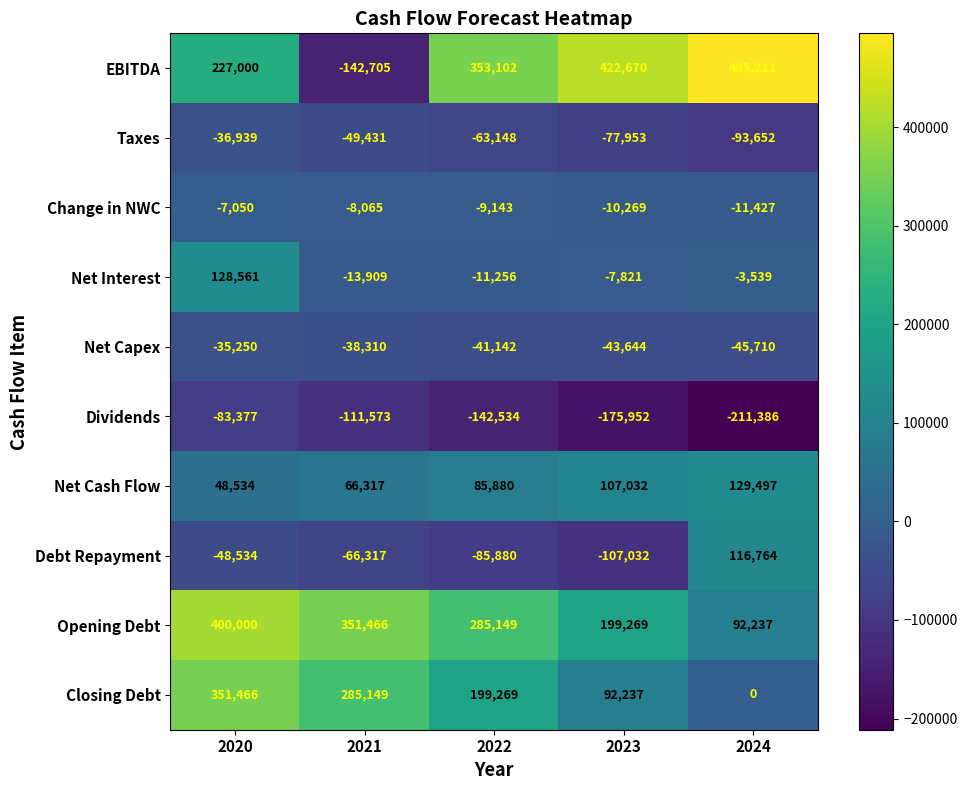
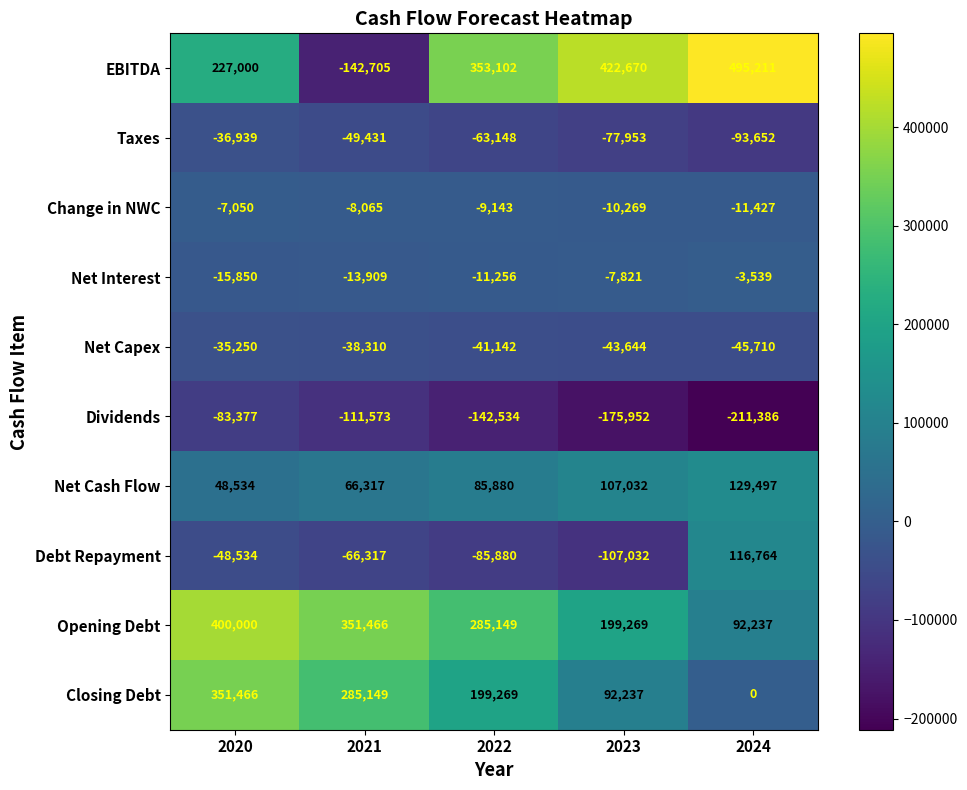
Net Interest, 2020: 128,561 -> -15,850
